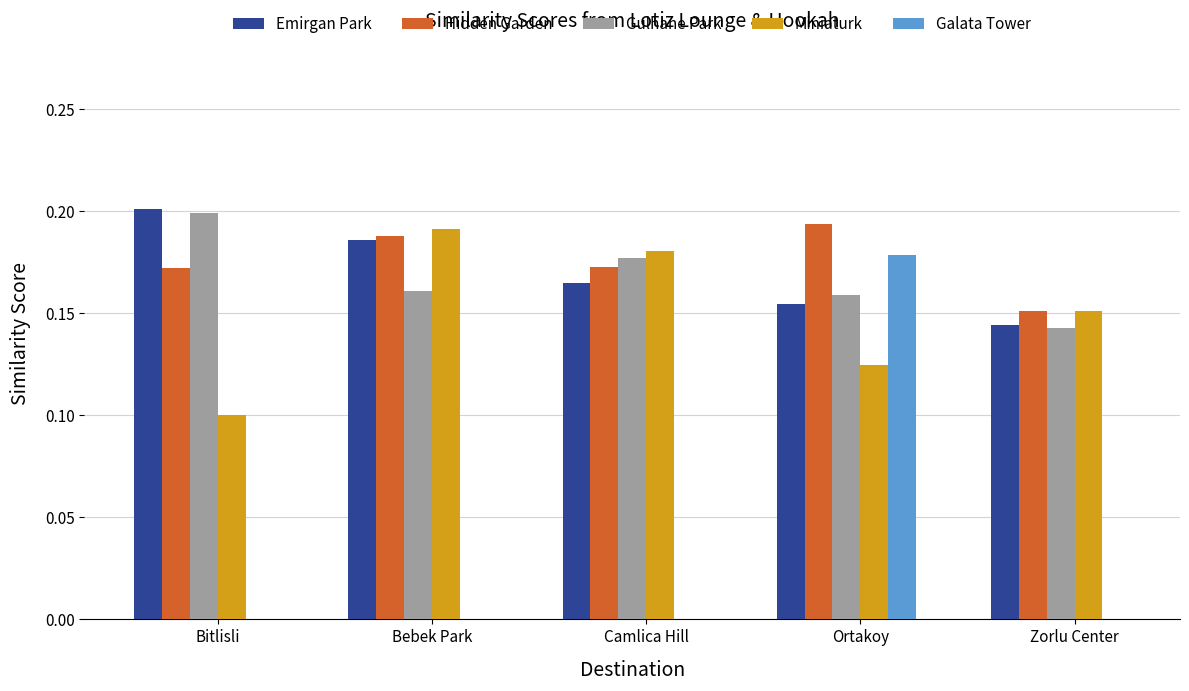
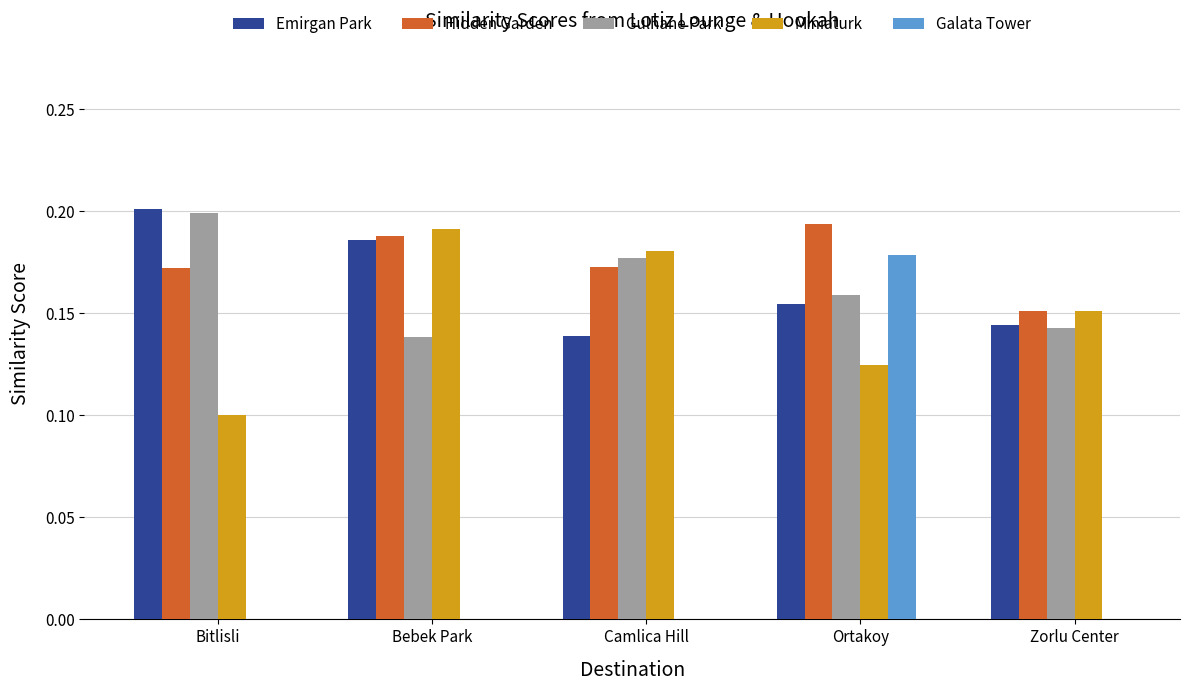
Gulhane Park, Bebek Park: 0.161 -> 0.139
Emirgan Park, Camlica Hill: 0.165 -> 0.139
